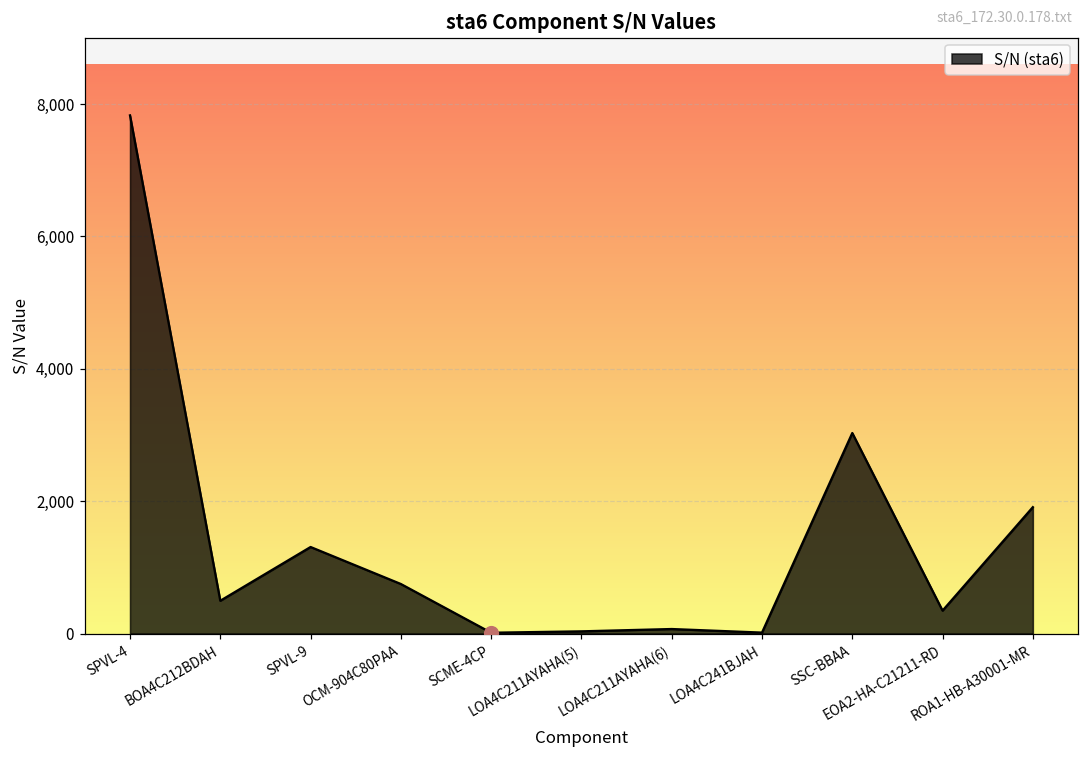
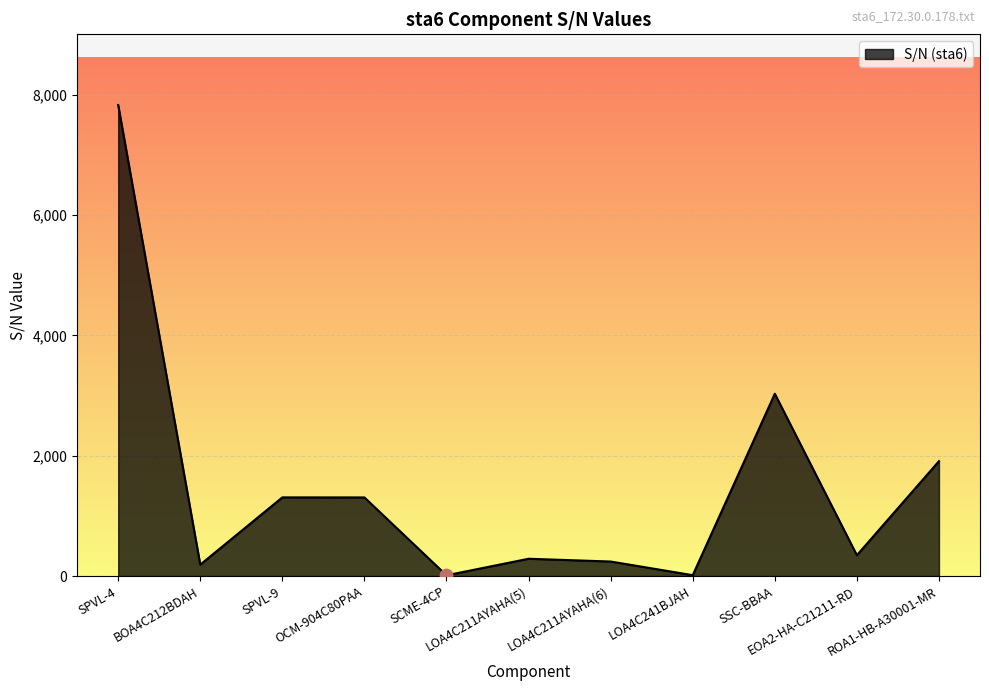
S/N (sta6), BOA4C212BDAH: 500 -> 200
S/N (sta6), OCM-904C80PAA: 700 -> 1,300
S/N (sta6), LOA4C211AYAHA(5): 0 -> 300
S/N (sta6), LOA4C211AYAHA(6): 100 -> 200
